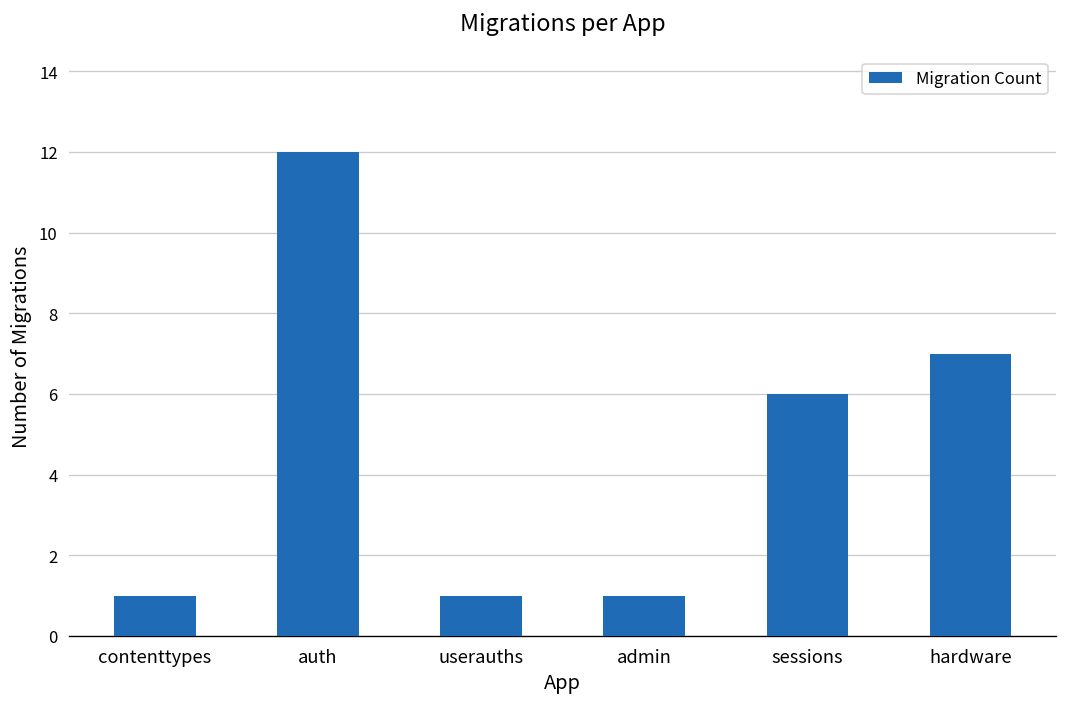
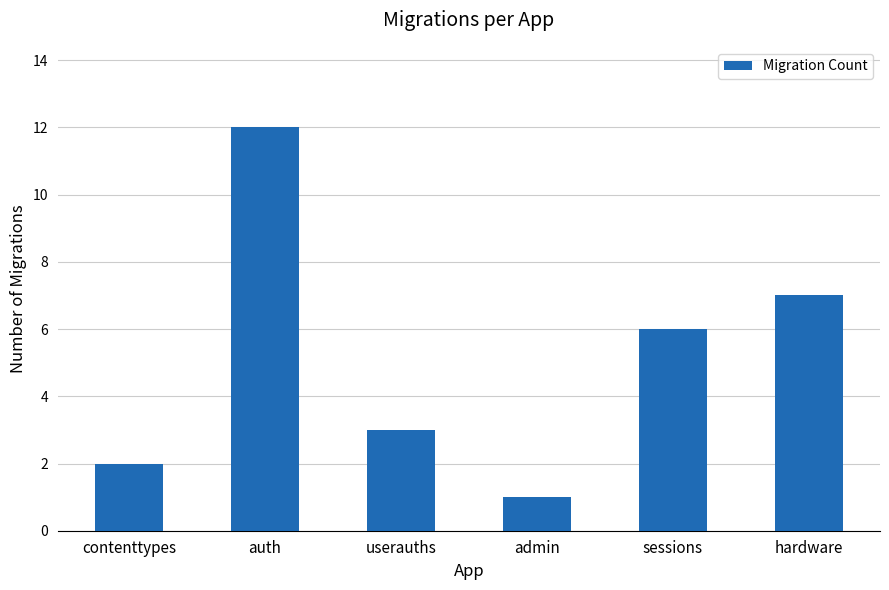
contenttypes: 1 -> 2
userauths: 1 -> 3
